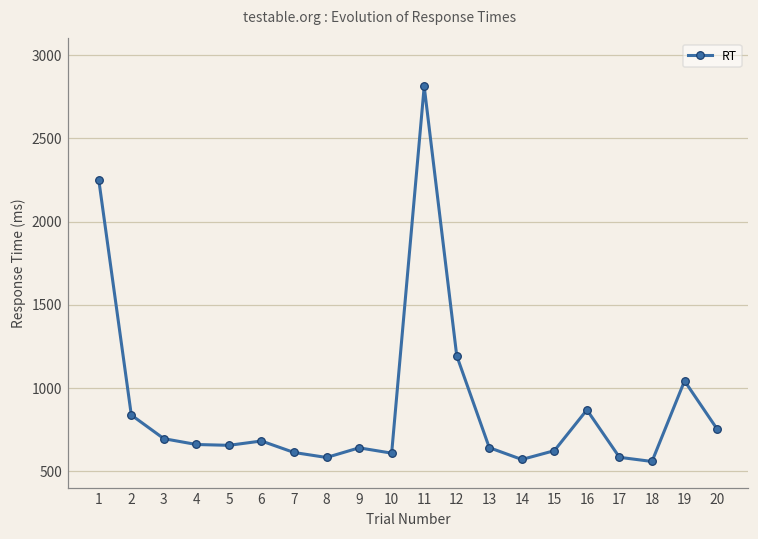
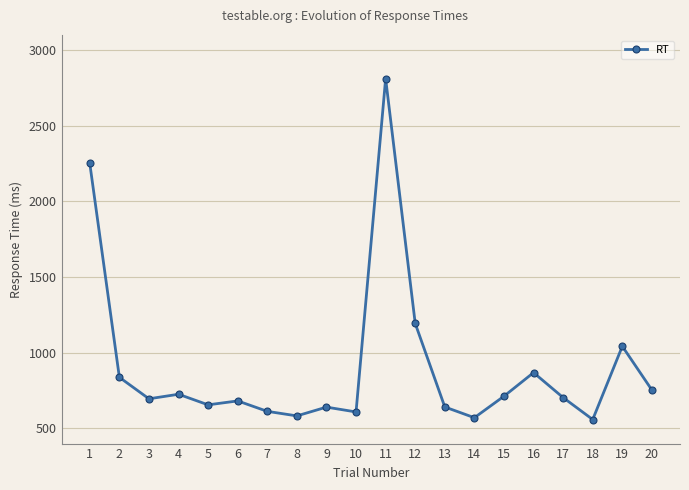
4: 660 -> 730
15: 620 -> 710
17: 580 -> 700
